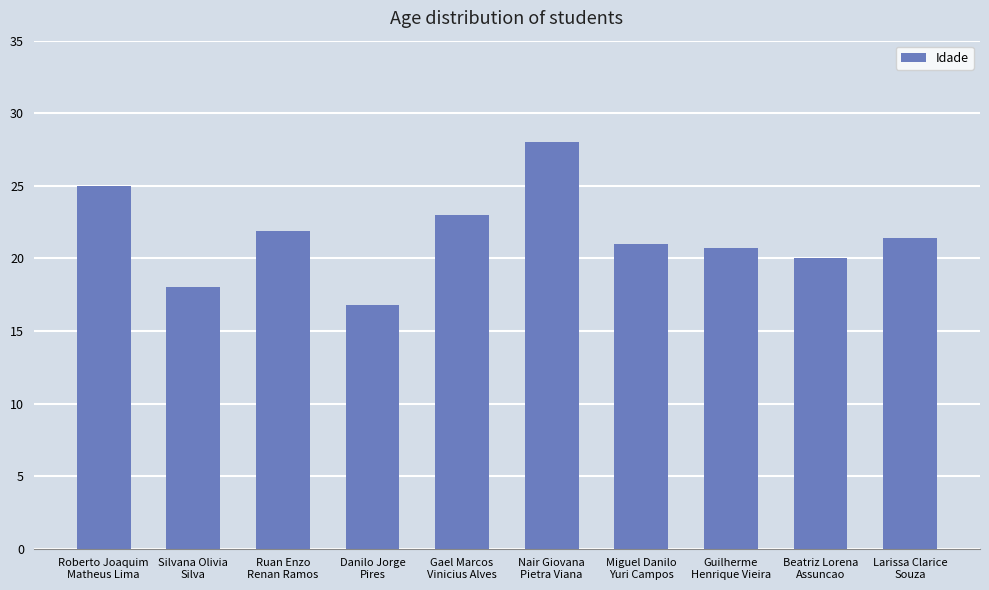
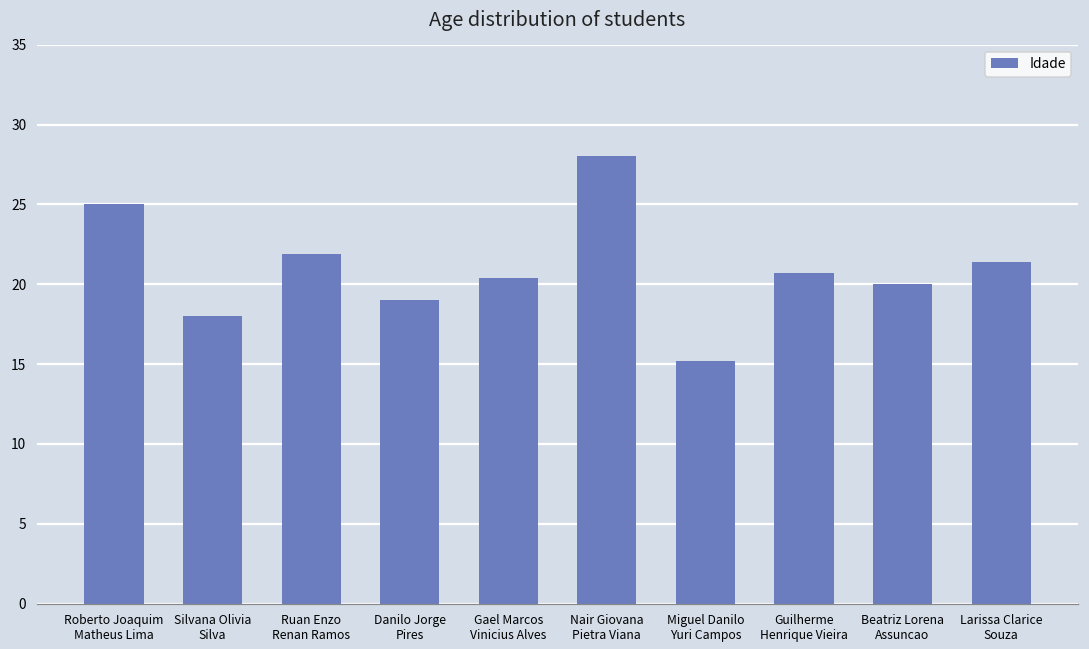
Danilo Jorge Pires: 16.8 -> 19.0
Gael Marcos Vinicius Alves: 23.0 -> 20.4
Miguel Danilo Yuri Campos: 21.0 -> 15.2
